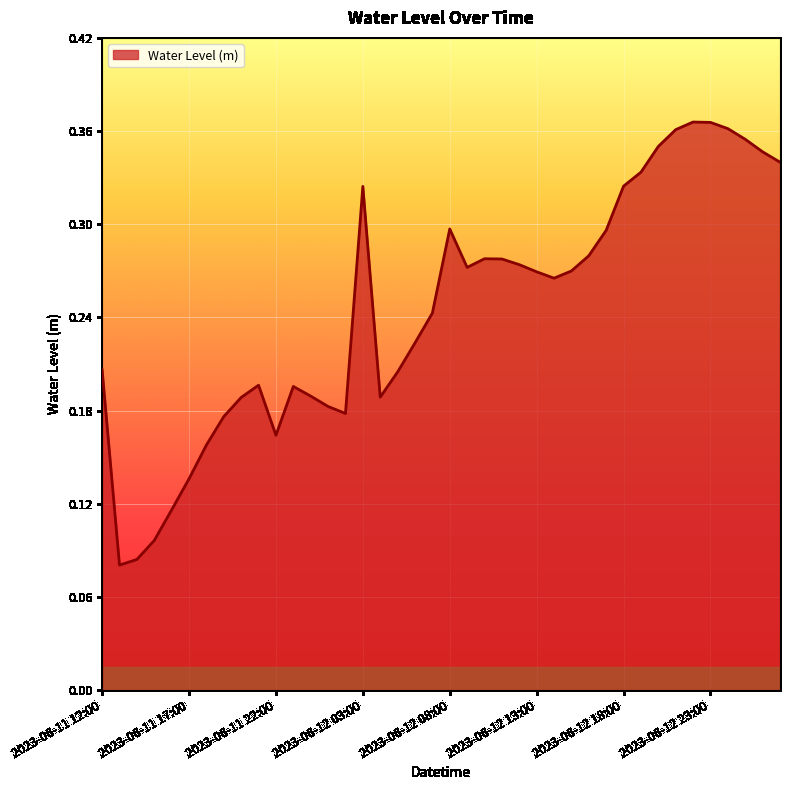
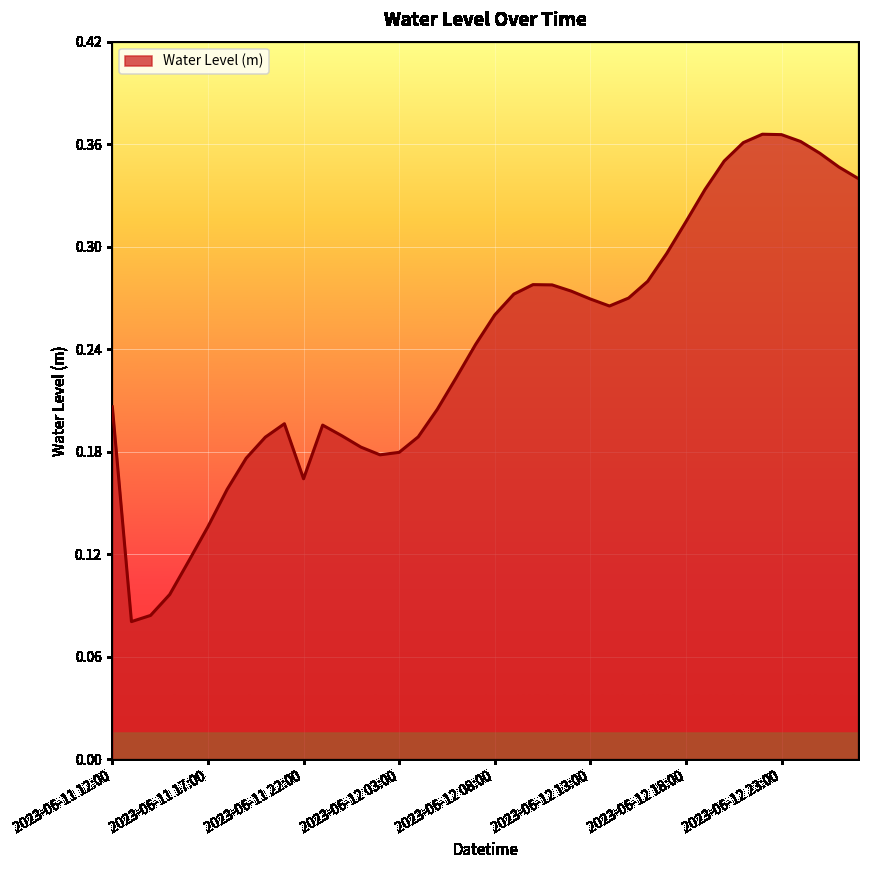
2023-06-12 03:00: 0.324 -> 0.180
2023-06-12 08:00: 0.297 -> 0.260
2023-06-12 18:00: 0.325 -> 0.315
